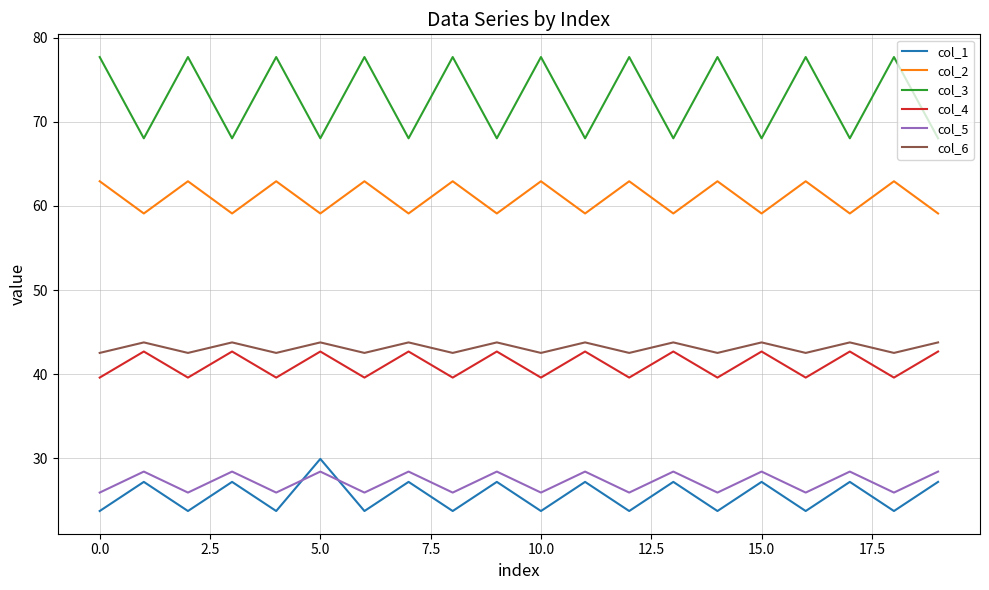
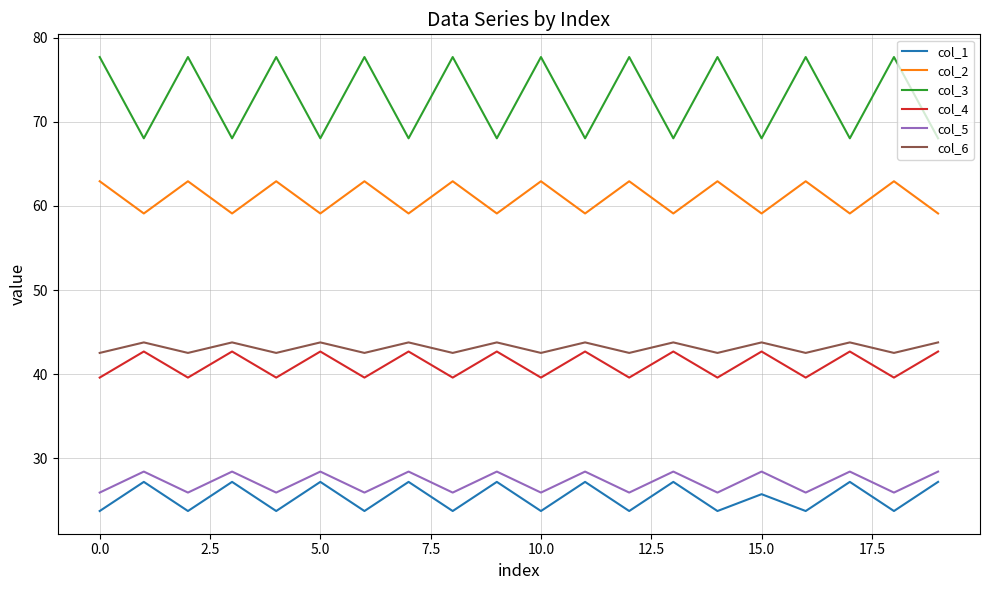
col_1, 5.0: 30 -> 27
col_1, 15.0: 27 -> 26
